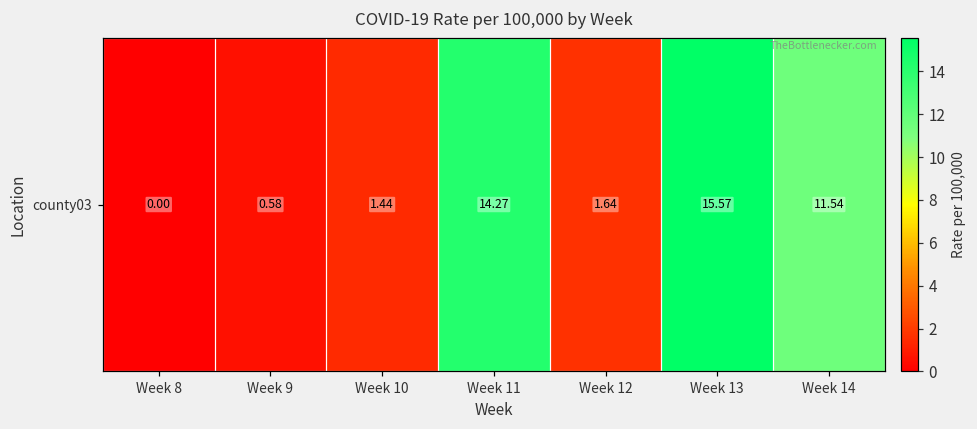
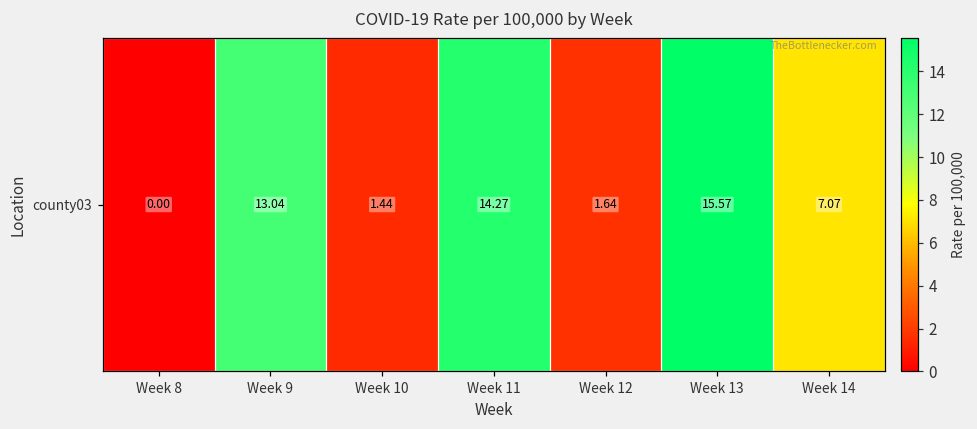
county03, Week 9: 0.58 -> 13.04
county03, Week 14: 11.54 -> 7.07
